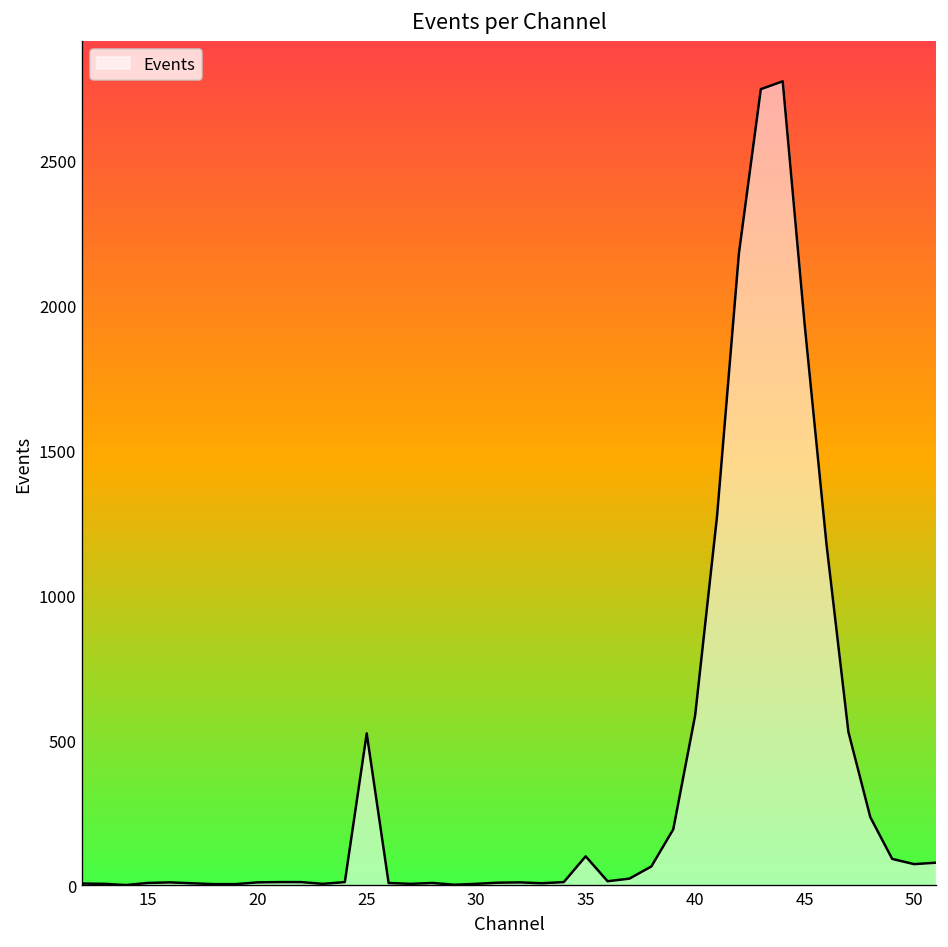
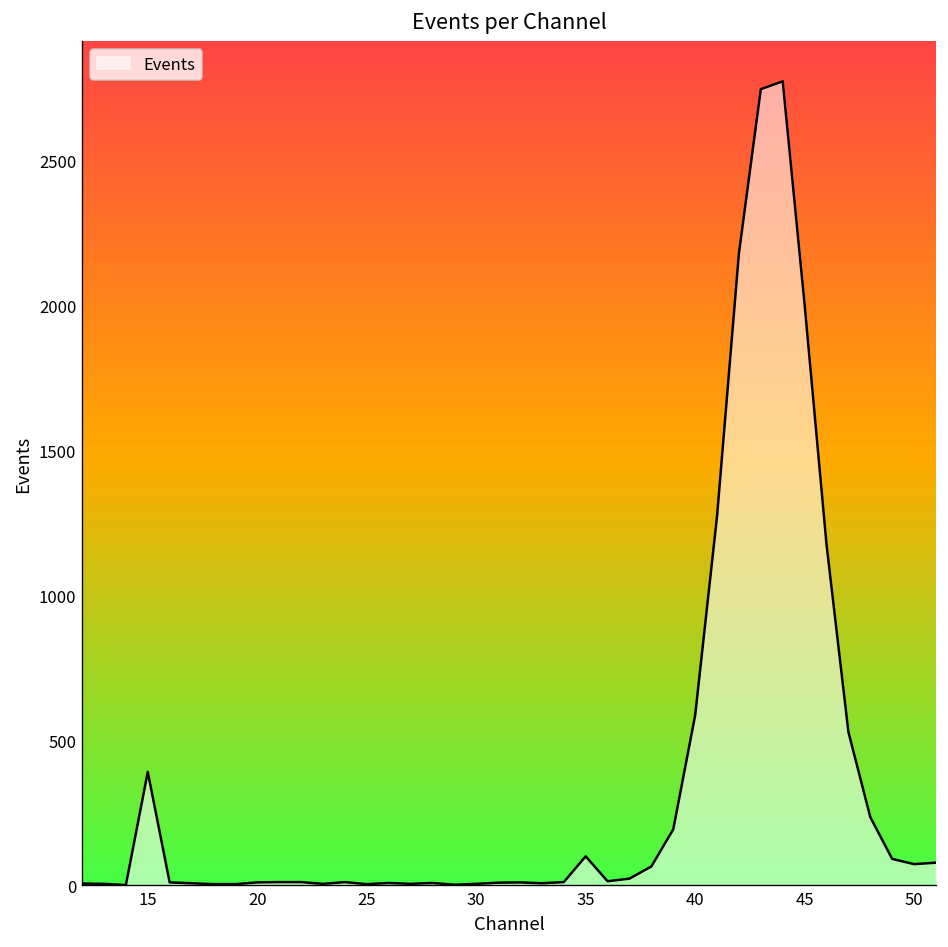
15: 10 -> 390
25: 520 -> 0
45: 1940 -> 2000
